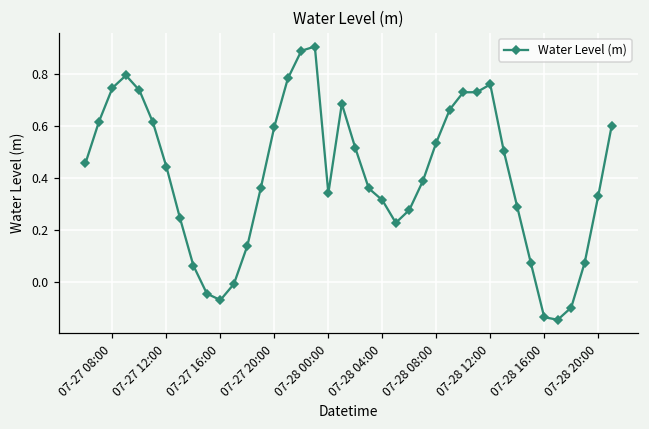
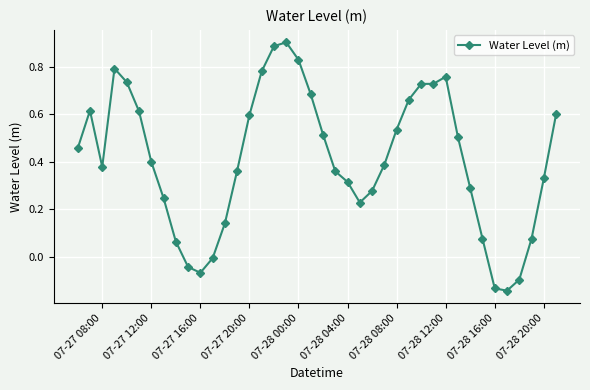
07-27 08:00: 0.75 -> 0.38
07-27 12:00: 0.44 -> 0.40
07-28 00:00: 0.34 -> 0.83
